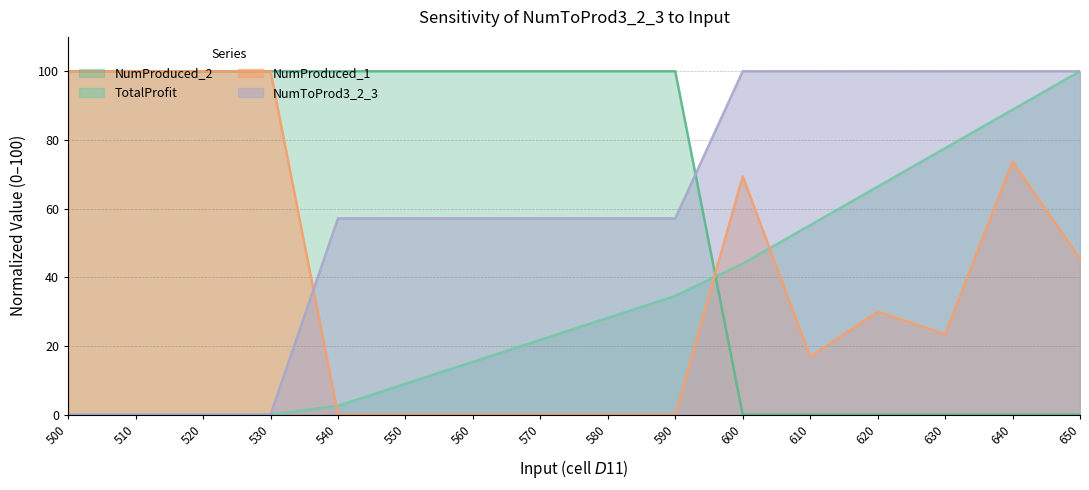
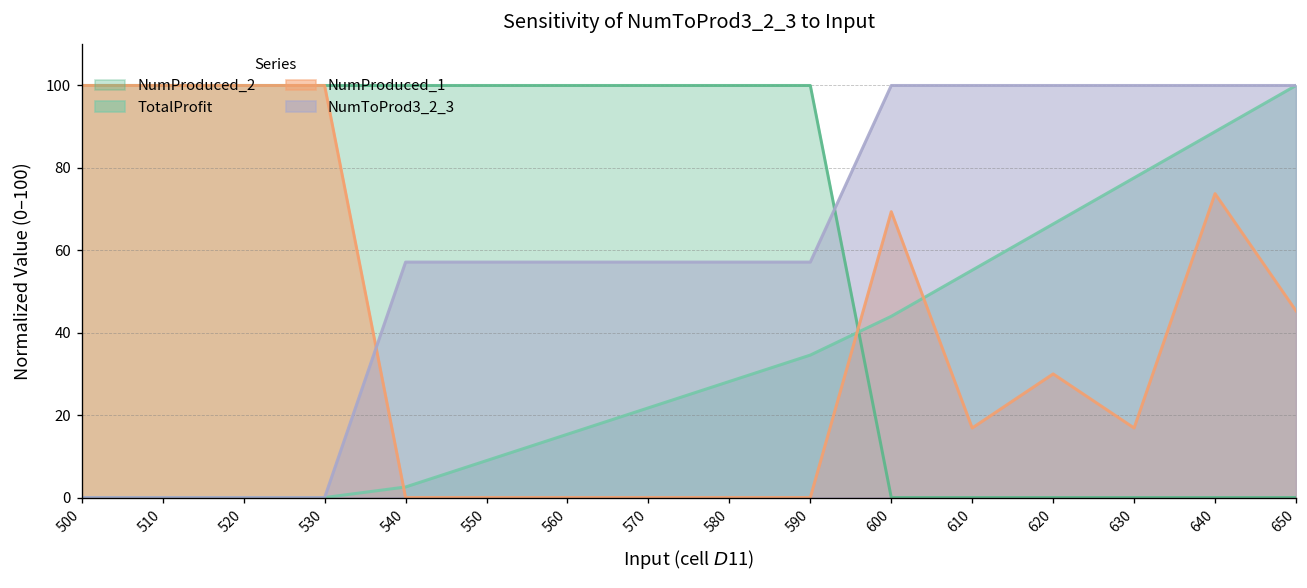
NumProduced_1, 630: 23 -> 17
